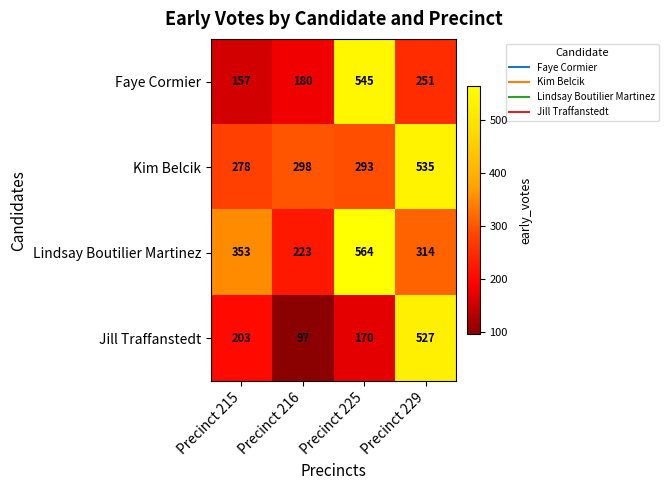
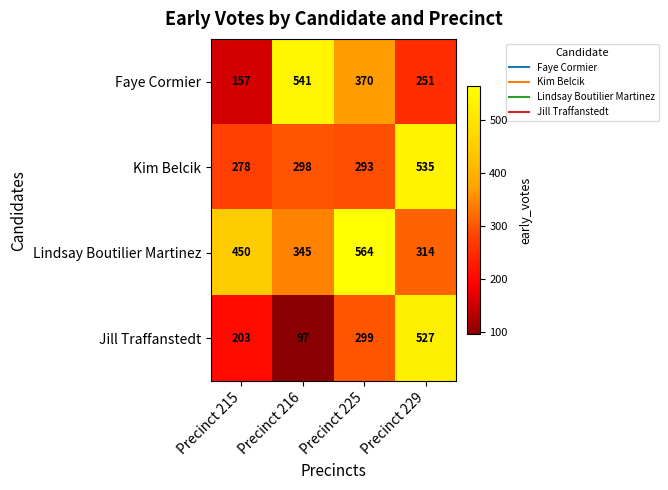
Faye Cormier, Precinct 216: 180 -> 541
Faye Cormier, Precinct 225: 545 -> 370
Lindsay Boutilier Martinez, Precinct 215: 353 -> 450
Lindsay Boutilier Martinez, Precinct 216: 223 -> 345
Jill Traffanstedt, Precinct 225: 170 -> 299
